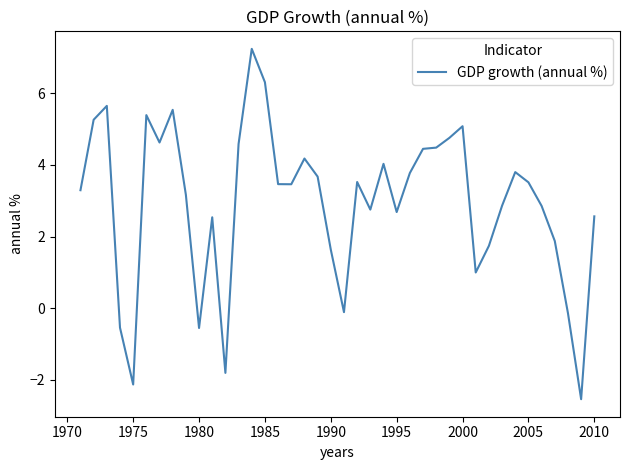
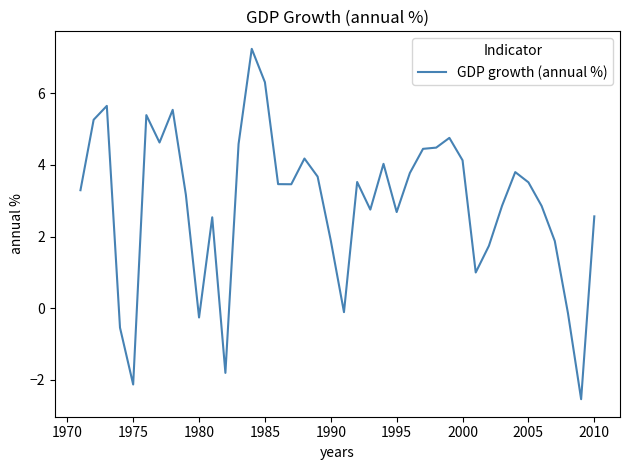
1980: -0.6 -> -0.3
1990: 1.6 -> 1.9
2000: 5.1 -> 4.1
